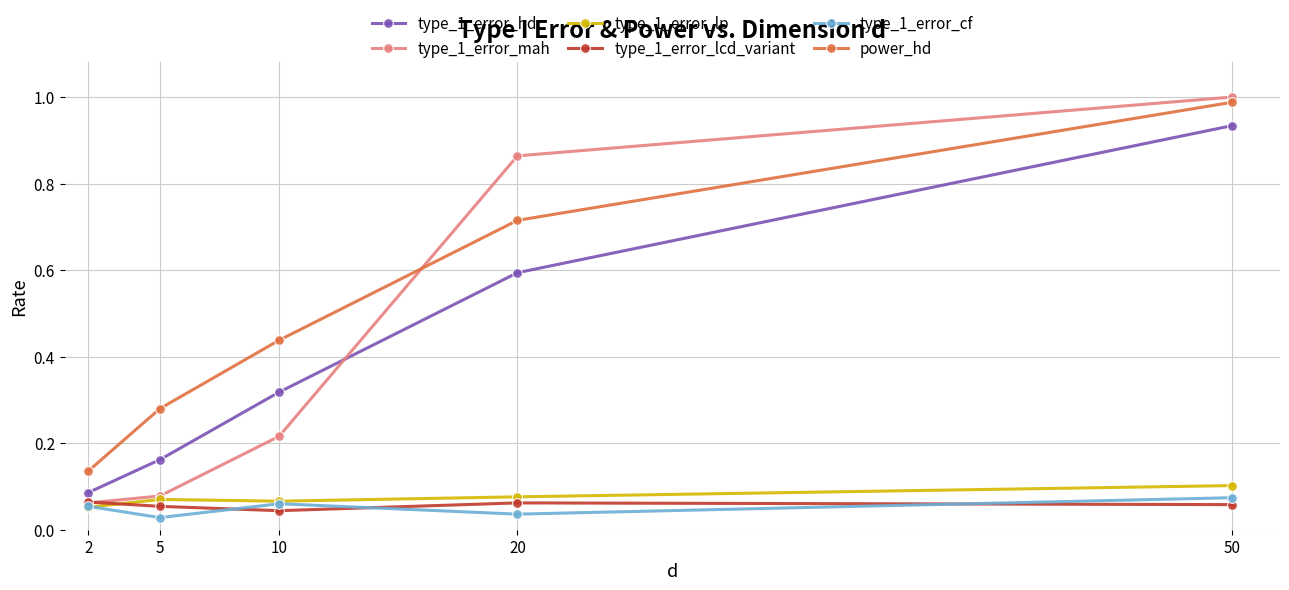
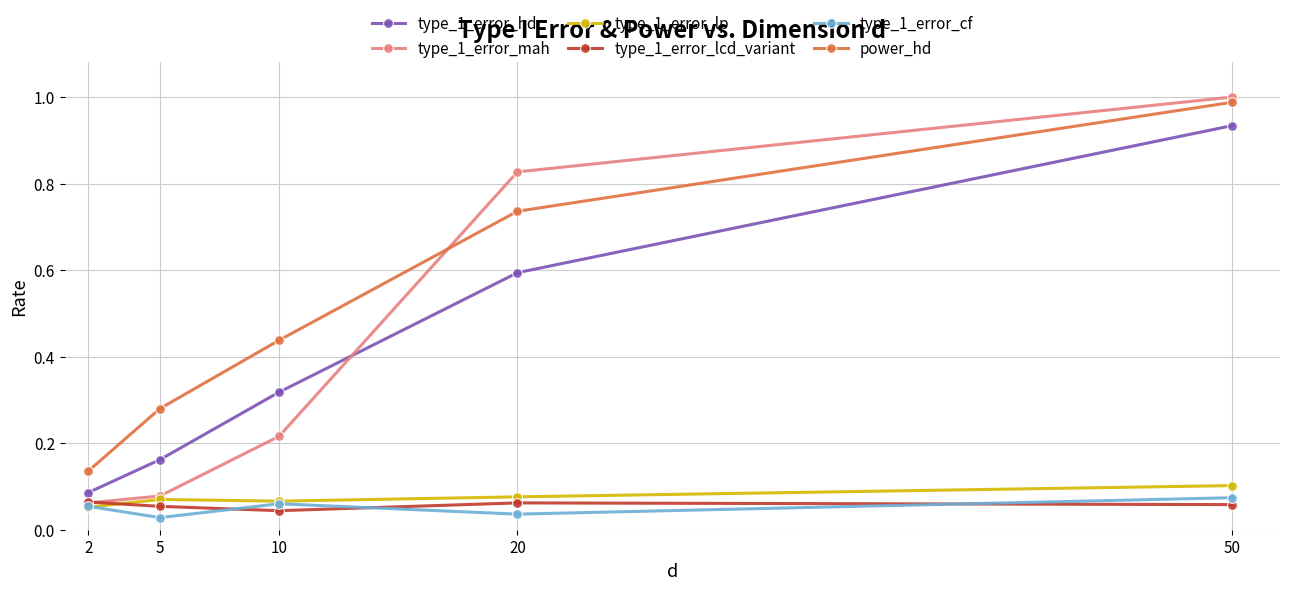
type_1_error_mah, 20: 0.86 -> 0.83
power_hd, 20: 0.72 -> 0.74
